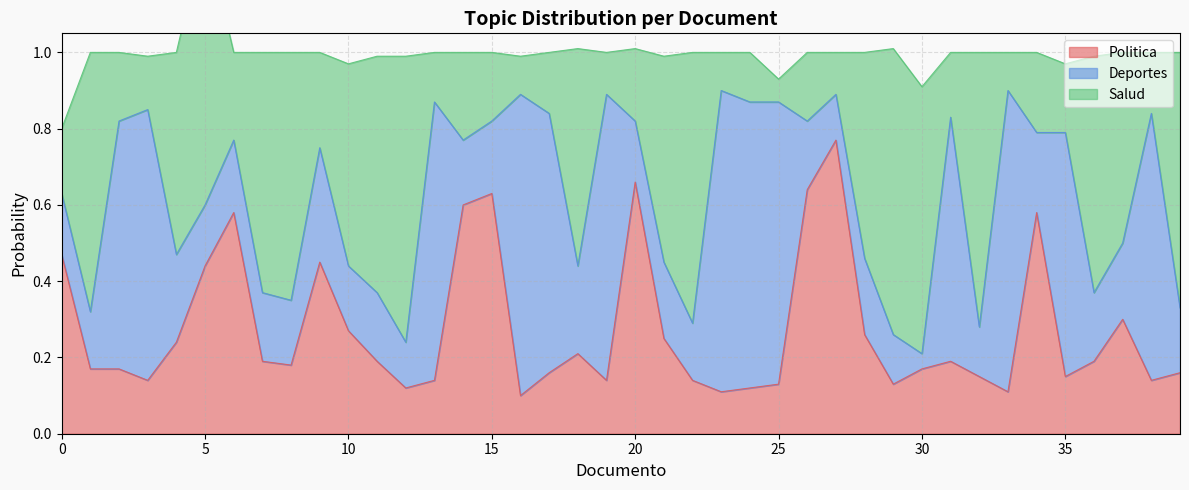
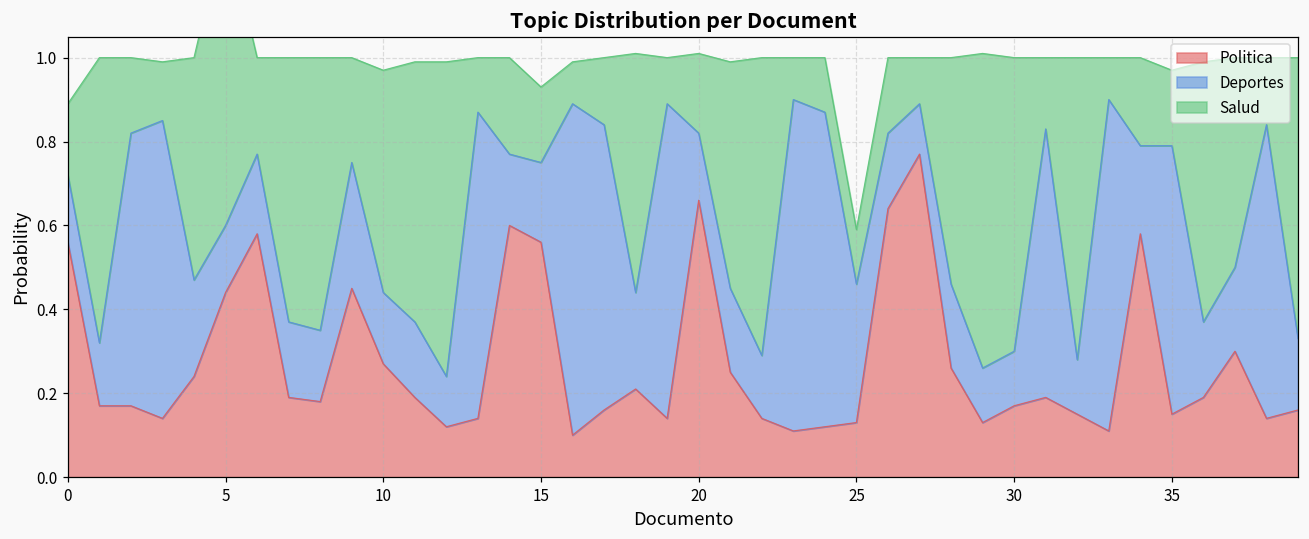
Politica, 0: 0.47 -> 0.56
Politica, 15: 0.63 -> 0.56
Deportes, 25: 0.74 -> 0.33
Salud, 25: 0.06 -> 0.13
Deportes, 30: 0.04 -> 0.13
